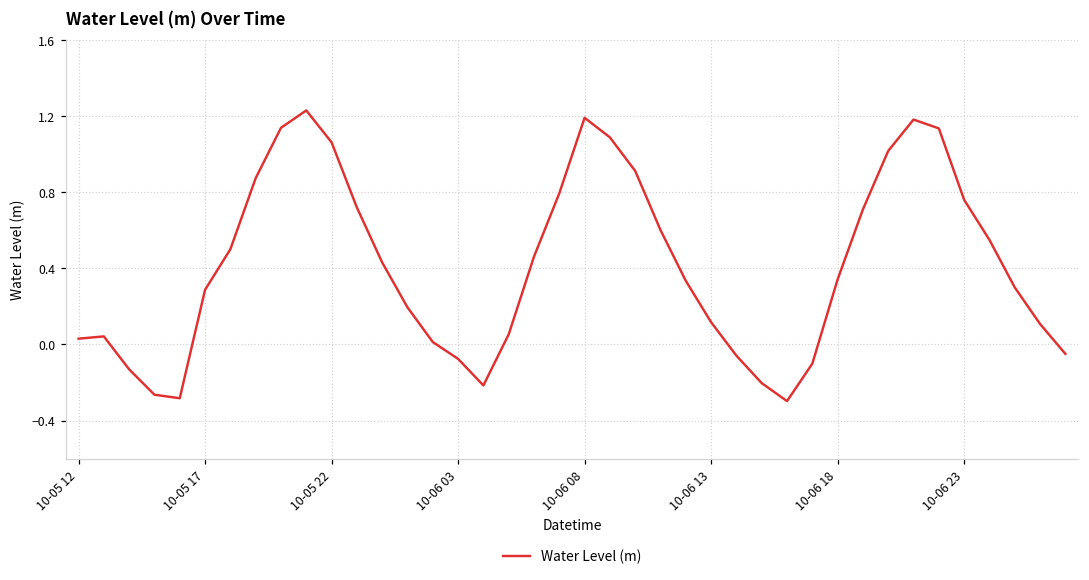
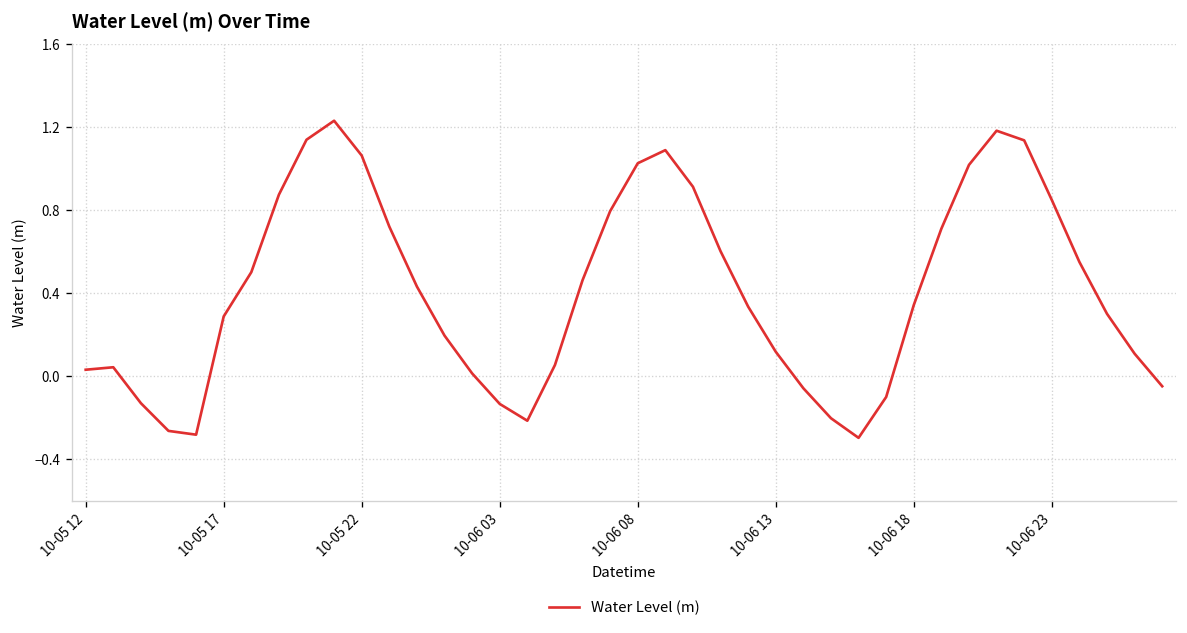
10-06 03: -0.08 -> -0.13
10-06 08: 1.19 -> 1.02
10-06 23: 0.76 -> 0.85
